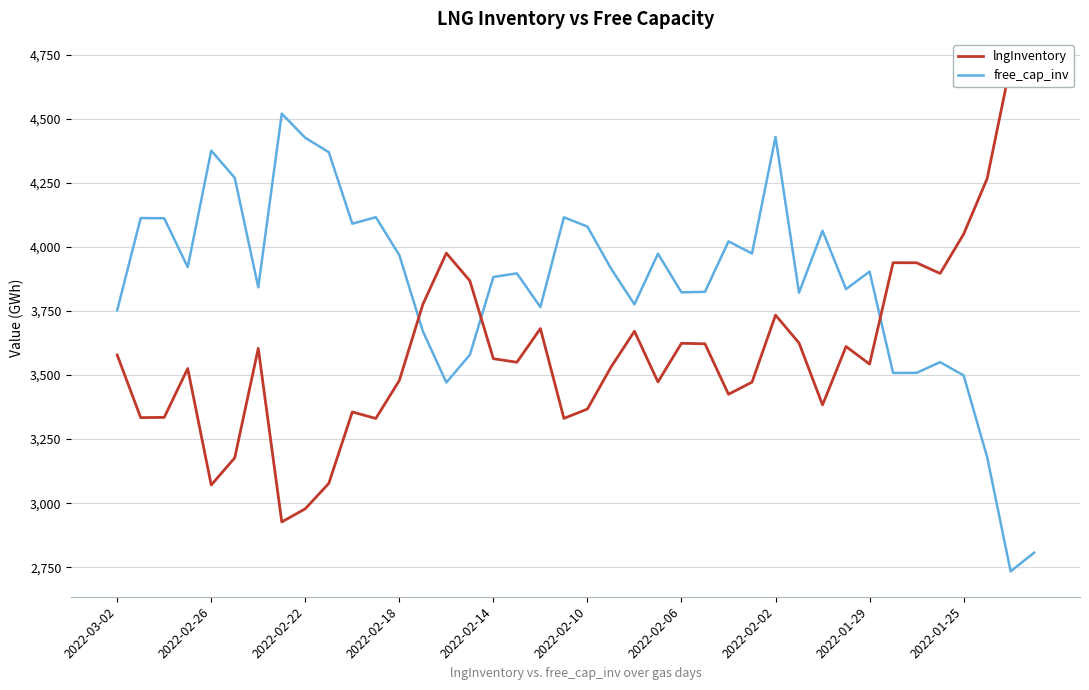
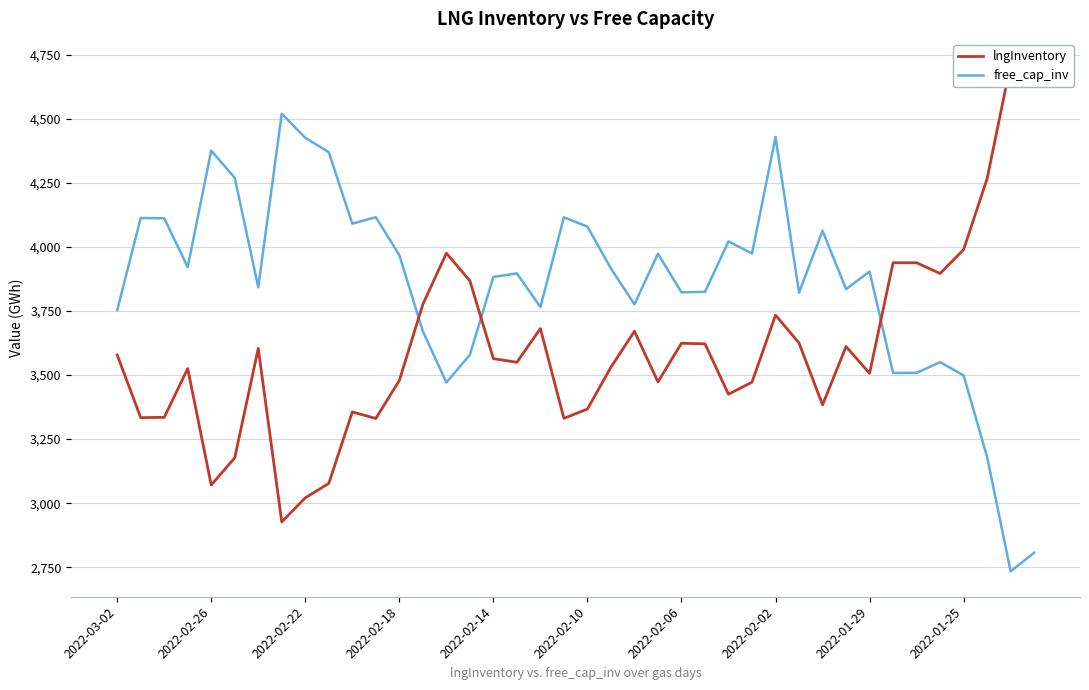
lngInventory, 2022-02-22: 2,980 -> 3,020
lngInventory, 2022-01-29: 3,540 -> 3,510
lngInventory, 2022-01-25: 4,050 -> 3,990
